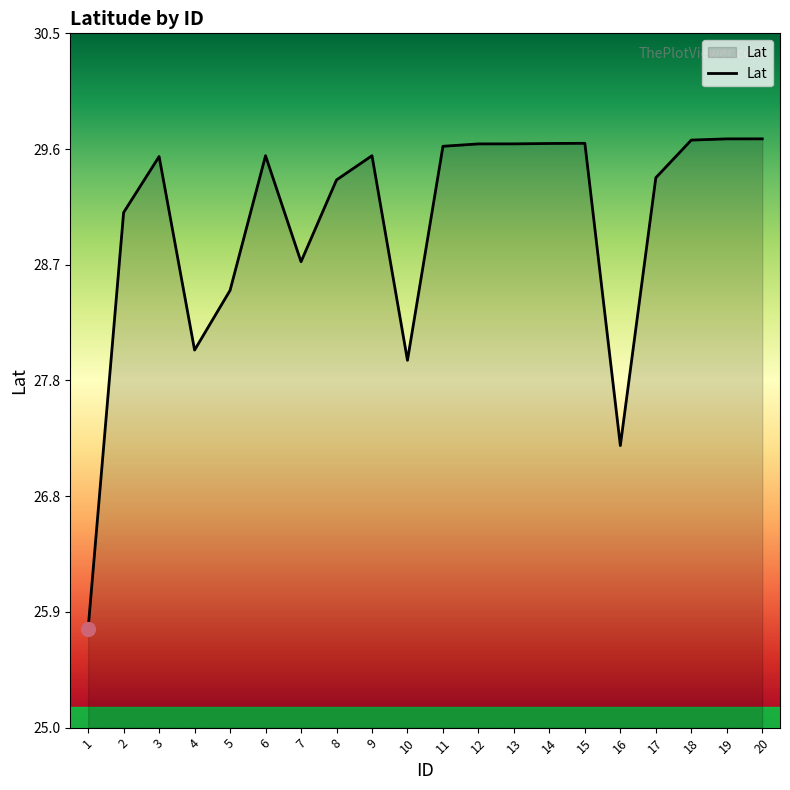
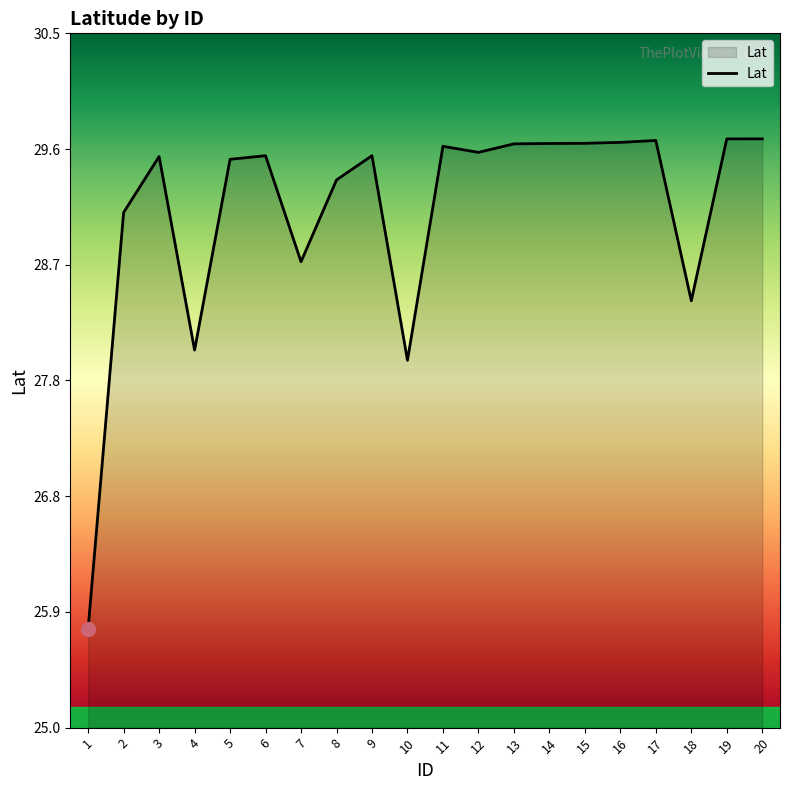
Lat, 5: 28.46 -> 29.50
Lat, 12: 29.62 -> 29.56
Lat, 16: 27.23 -> 29.64
Lat, 17: 29.36 -> 29.65
Lat, 18: 29.65 -> 28.38
